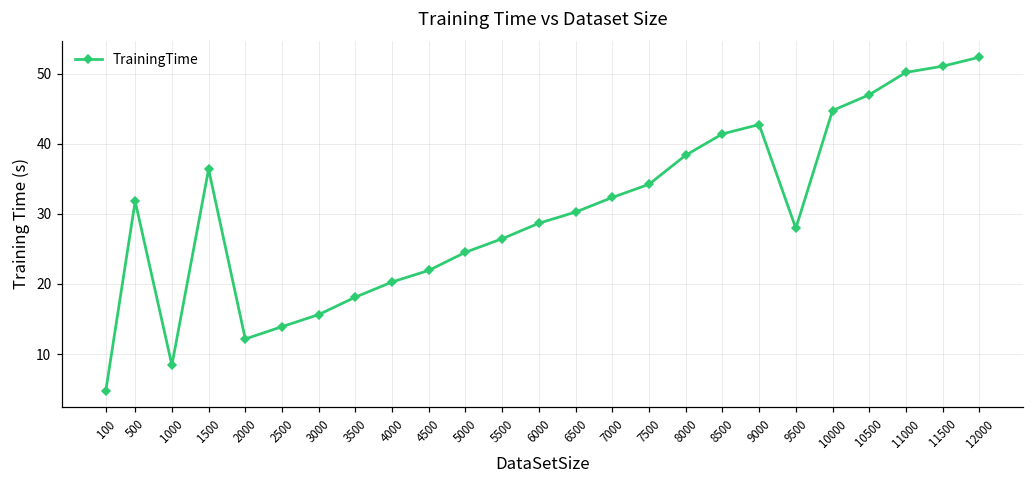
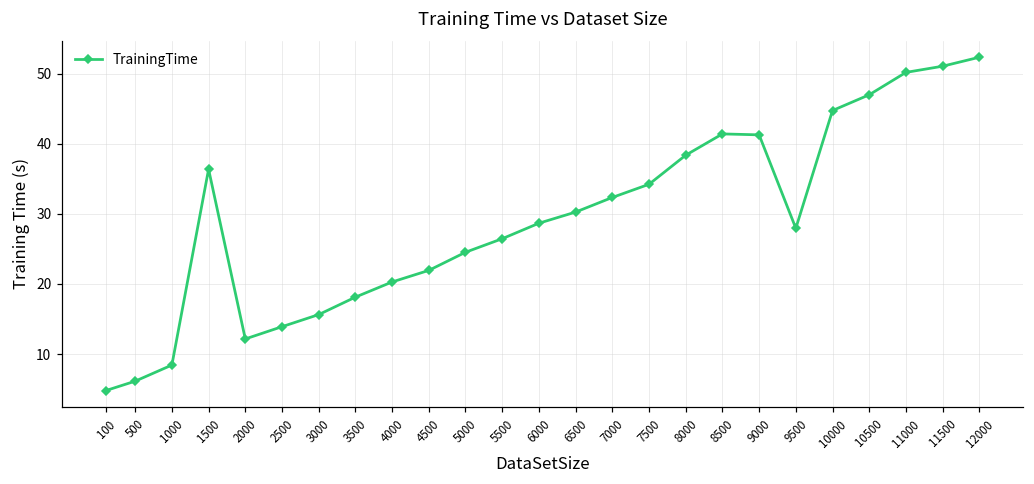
500: 32 -> 6
9000: 43 -> 41
